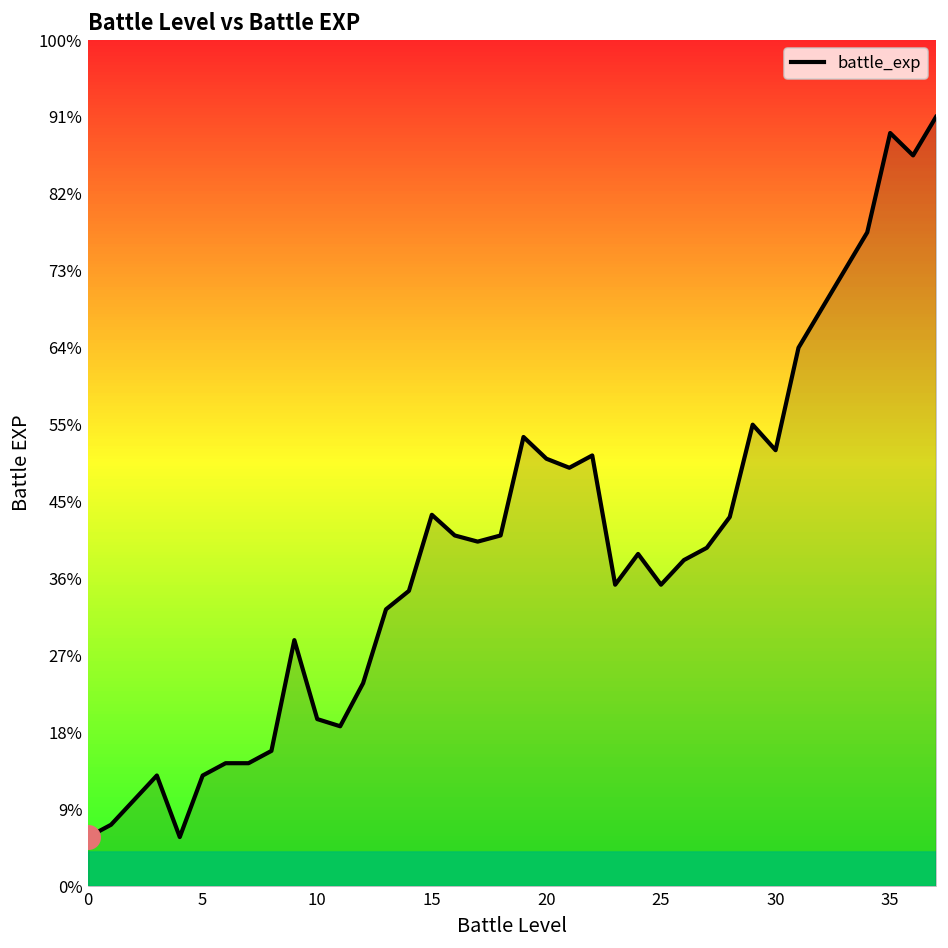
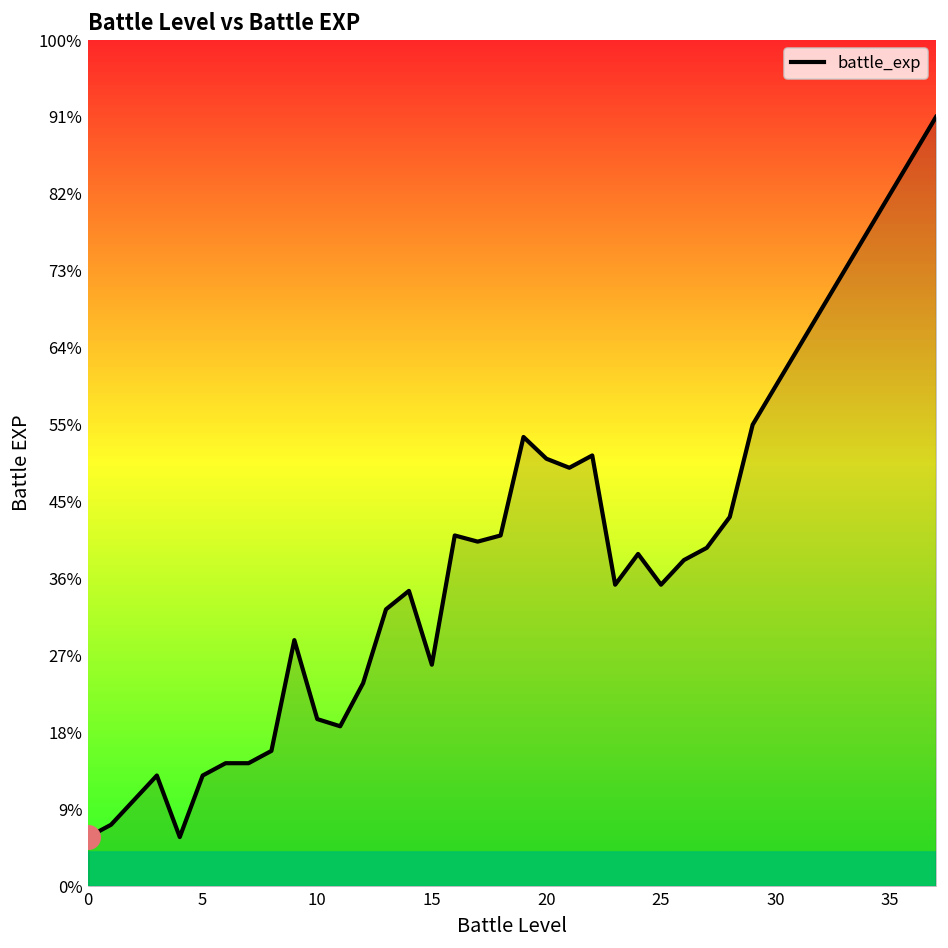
battle_exp, 15: 44% -> 26%
battle_exp, 30: 52% -> 59%
battle_exp, 35: 89% -> 82%
